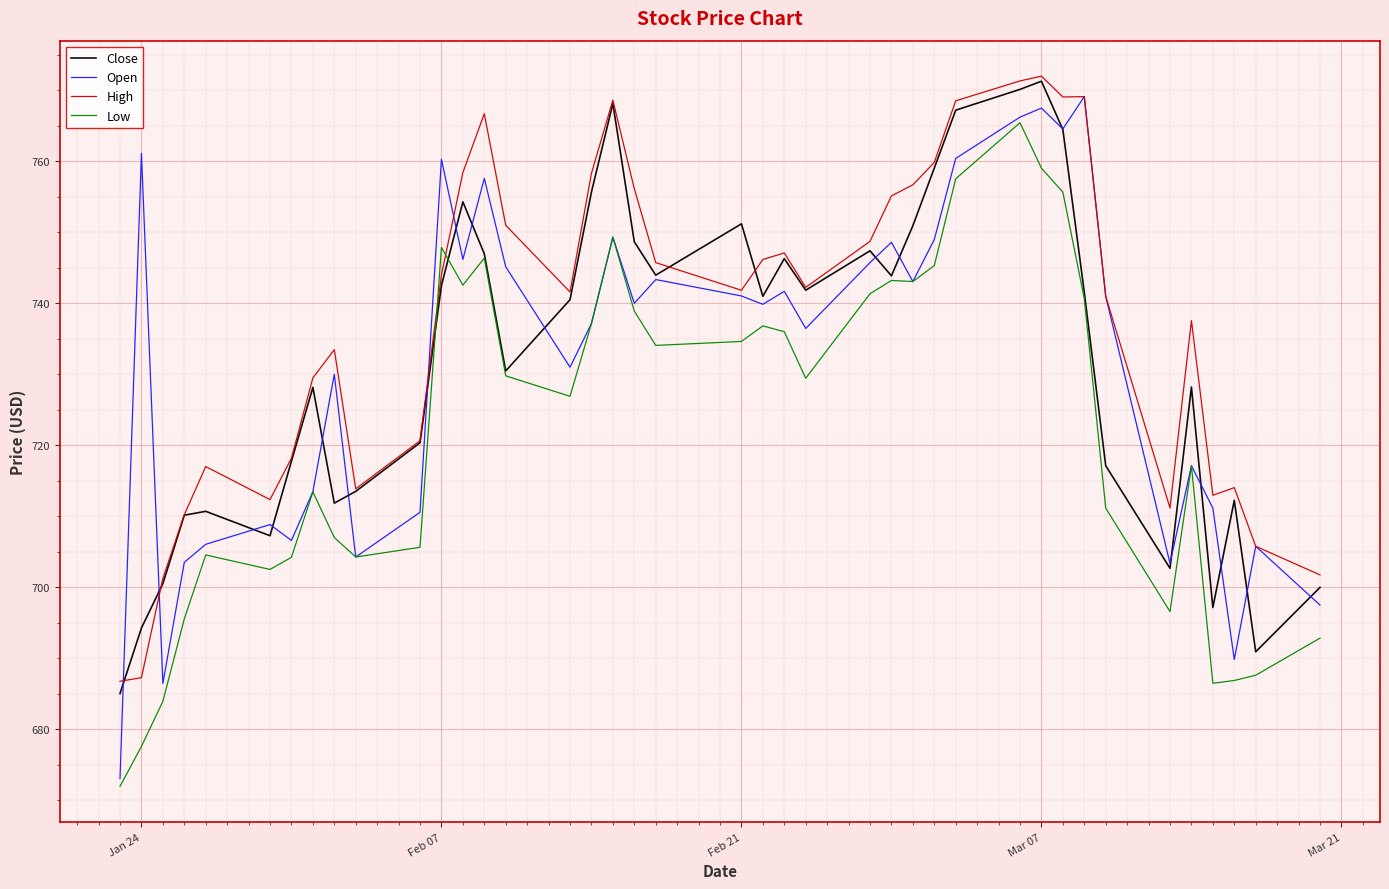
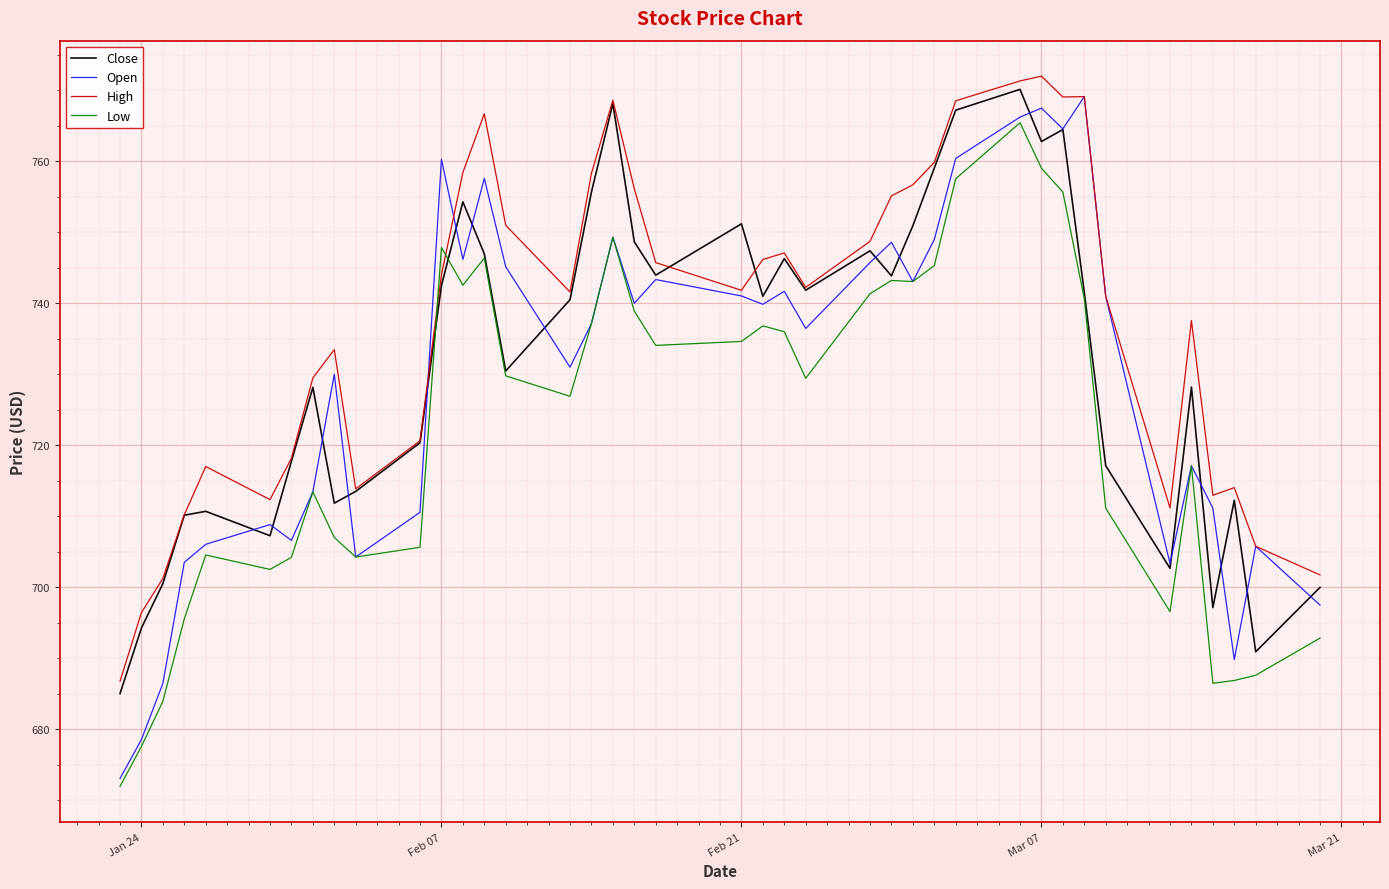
Open, Jan 24: 761 -> 679
High, Jan 24: 687 -> 696
Close, Mar 07: 771 -> 763
